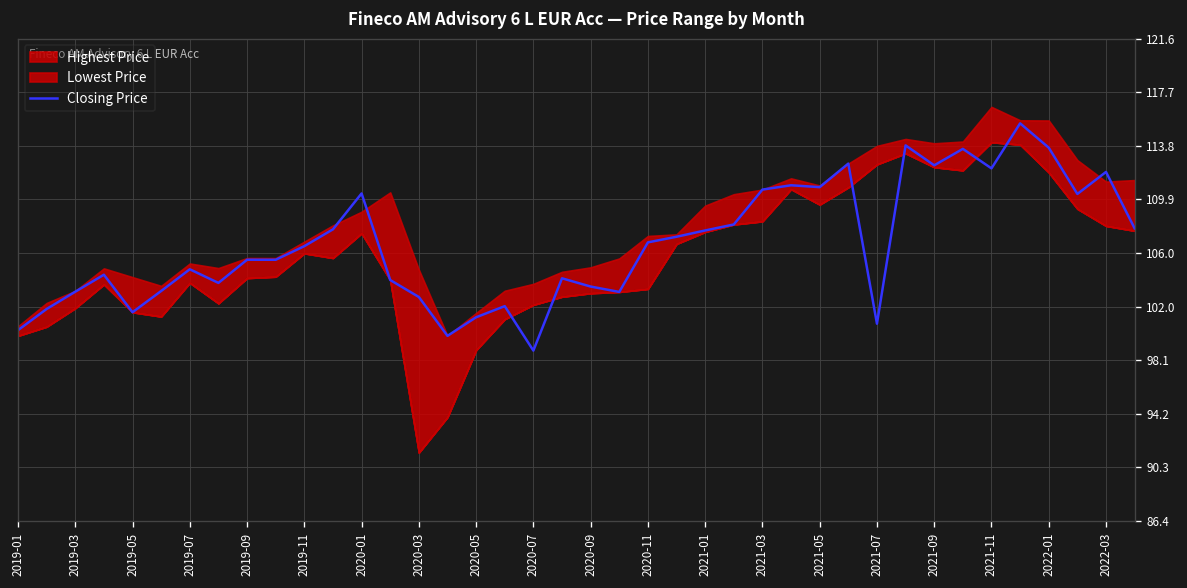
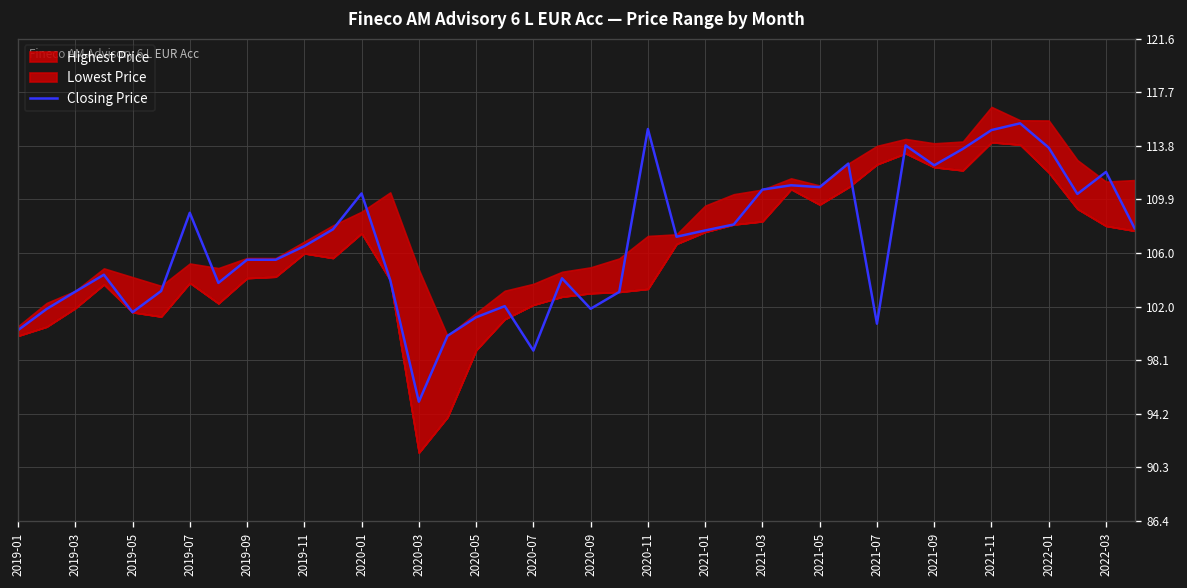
Closing Price, 2019-07: 104.8 -> 108.9
Closing Price, 2020-03: 102.8 -> 95.1
Closing Price, 2020-09: 103.5 -> 101.9
Closing Price, 2020-11: 106.7 -> 115.0
Closing Price, 2021-11: 112.2 -> 115.0
